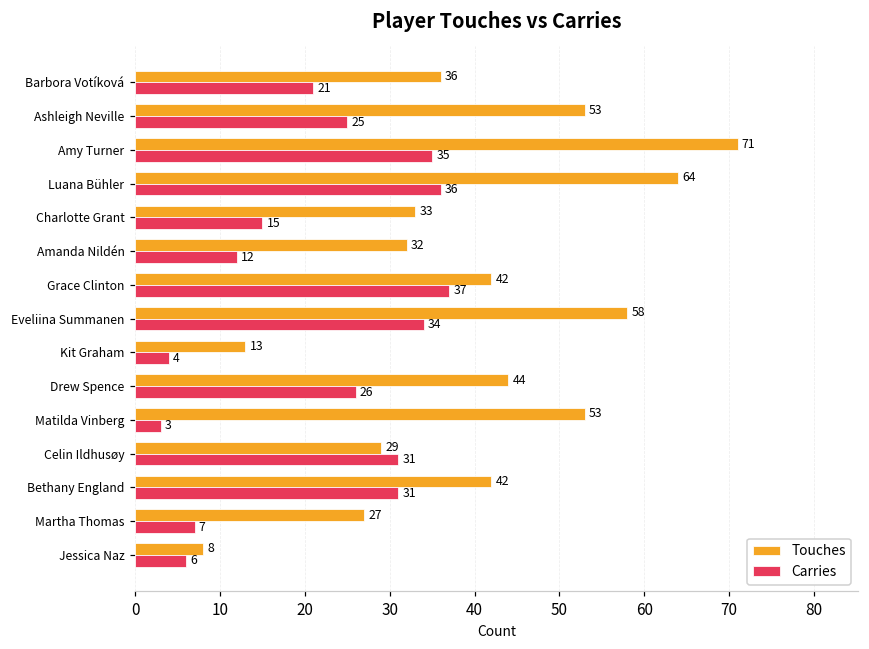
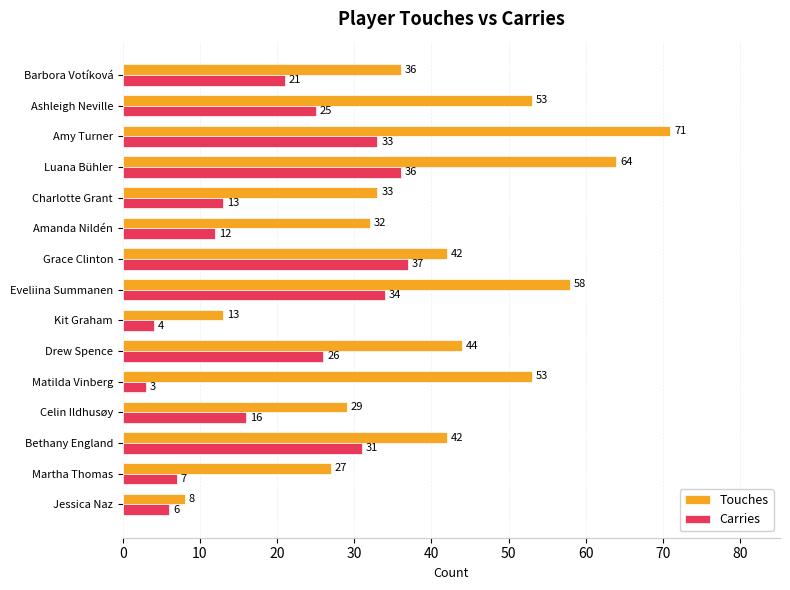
Carries, Amy Turner: 35 -> 33
Carries, Charlotte Grant: 15 -> 13
Carries, Celin Ildhusøy: 31 -> 16
